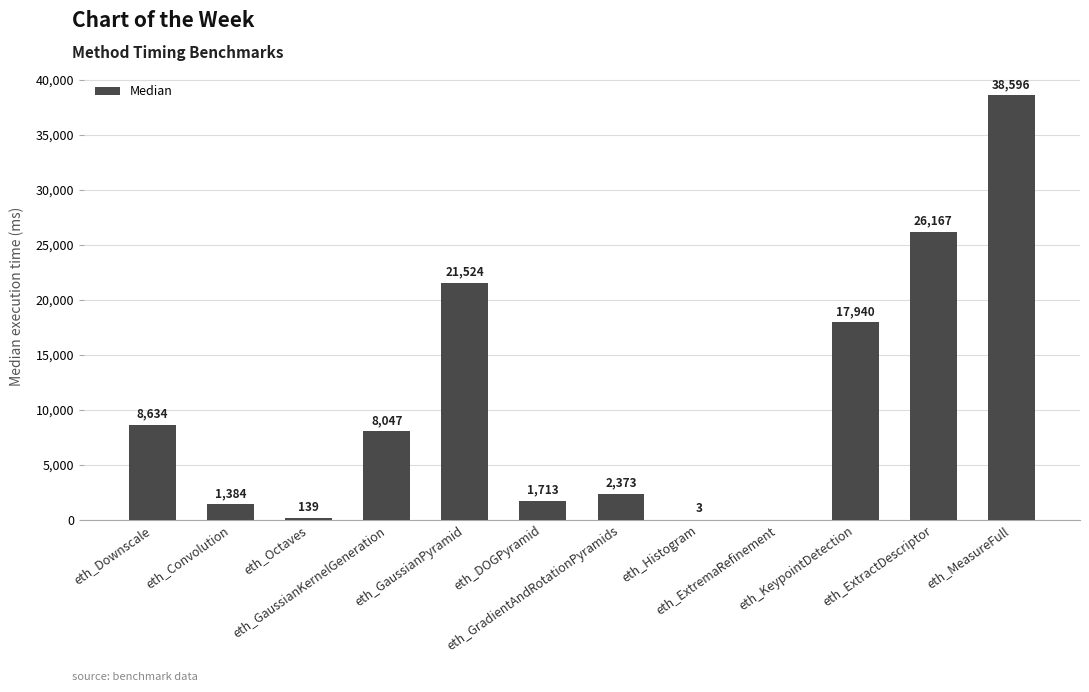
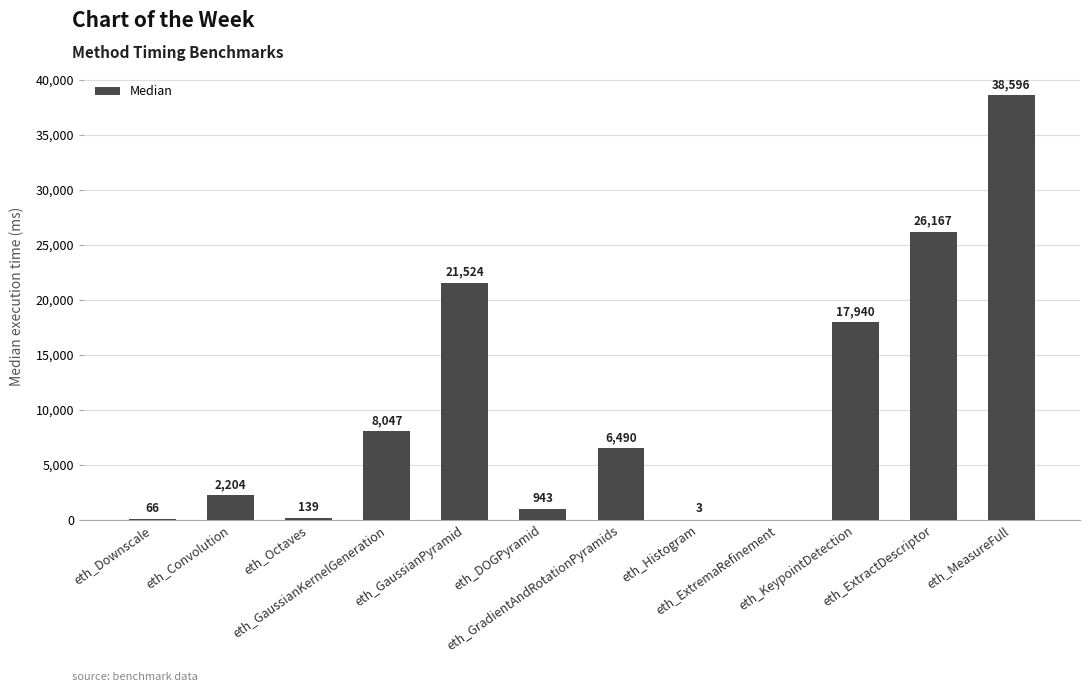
eth_Downscale: 8,634 -> 66
eth_Convolution: 1,384 -> 2,204
eth_DOGPyramid: 1,713 -> 943
eth_GradientAndRotationPyramids: 2,373 -> 6,490
